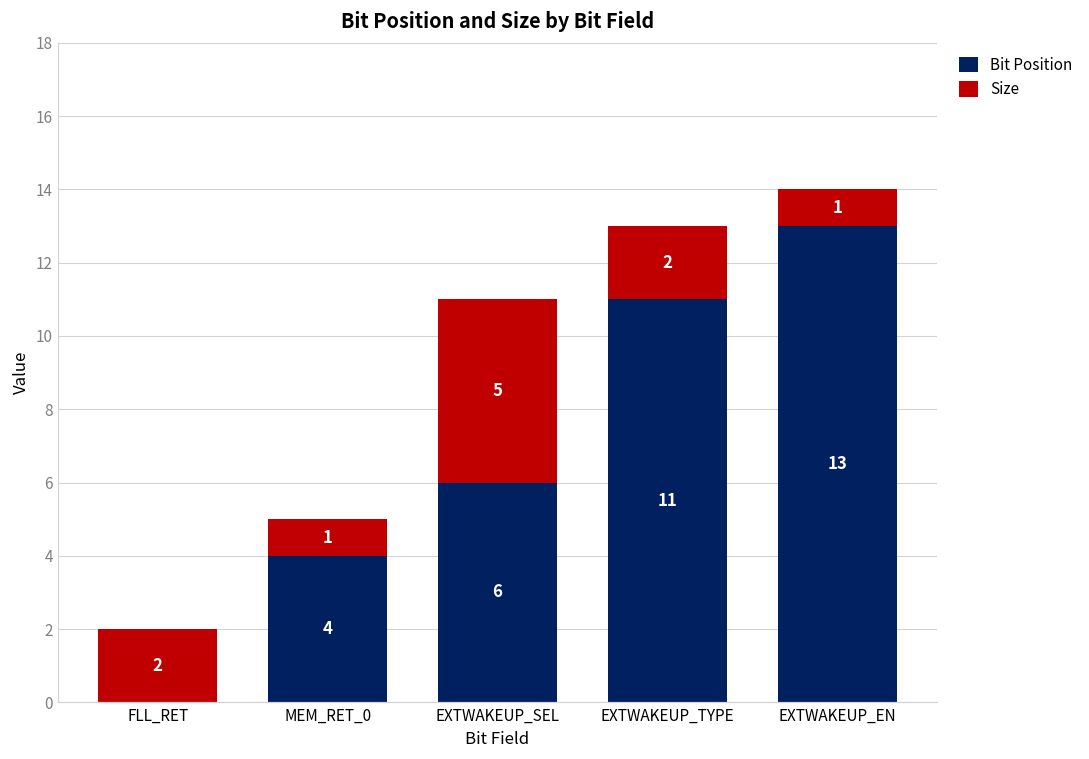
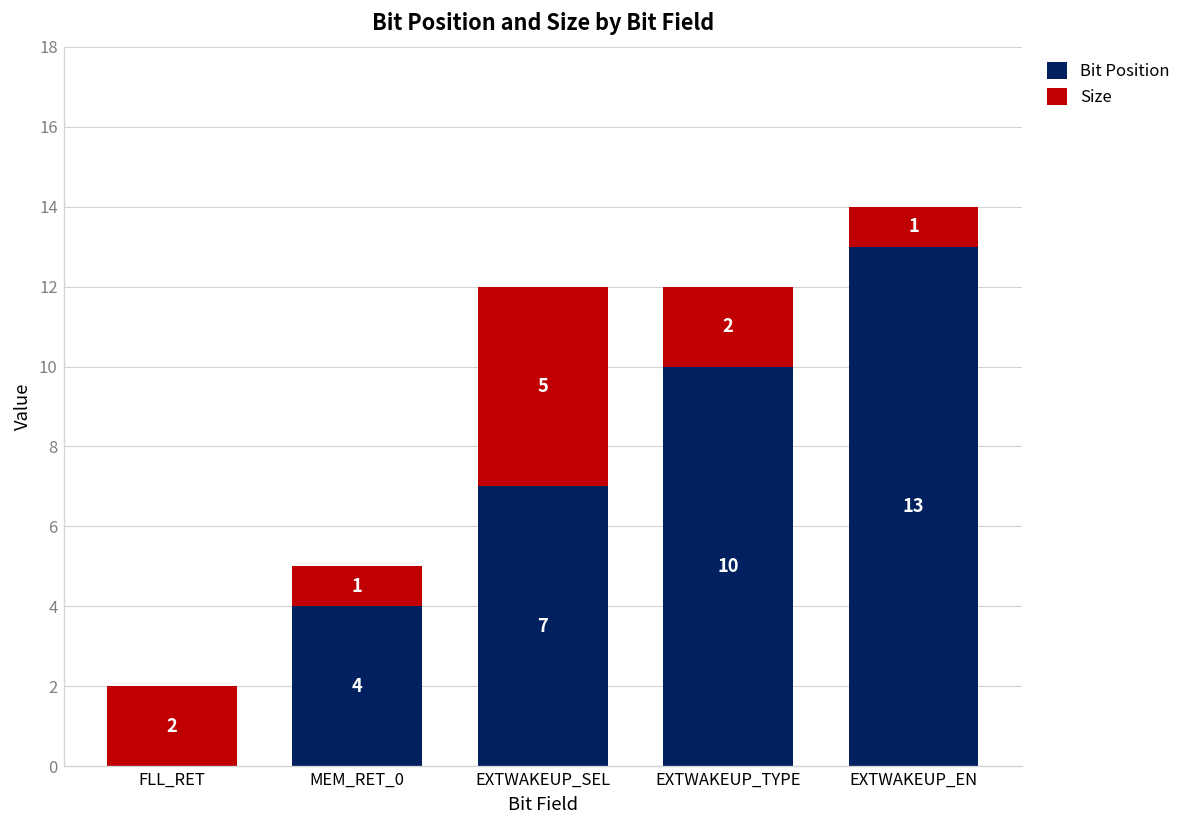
Bit Position, EXTWAKEUP_SEL: 6 -> 7
Bit Position, EXTWAKEUP_TYPE: 11 -> 10
